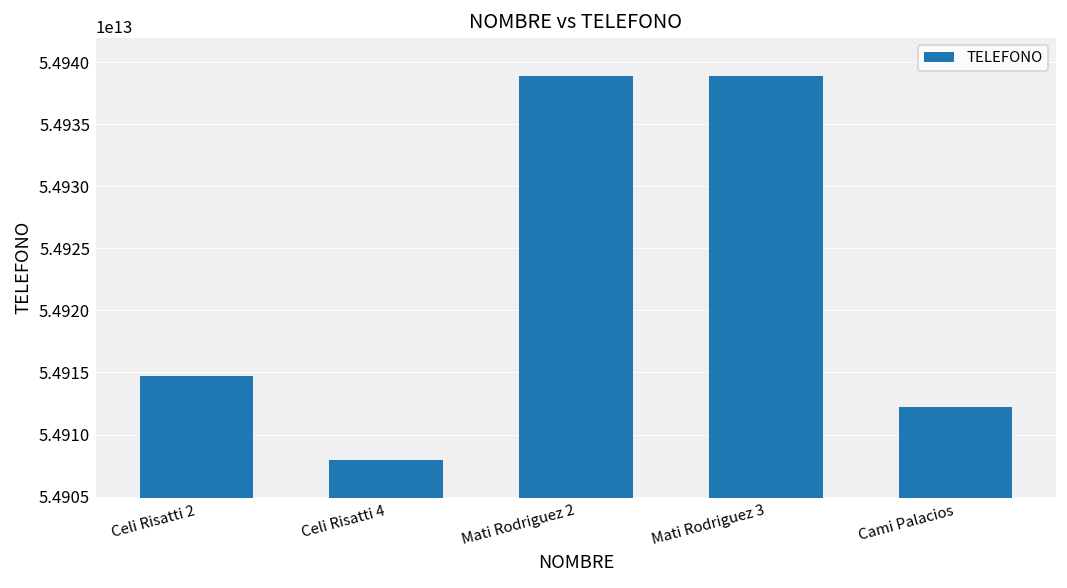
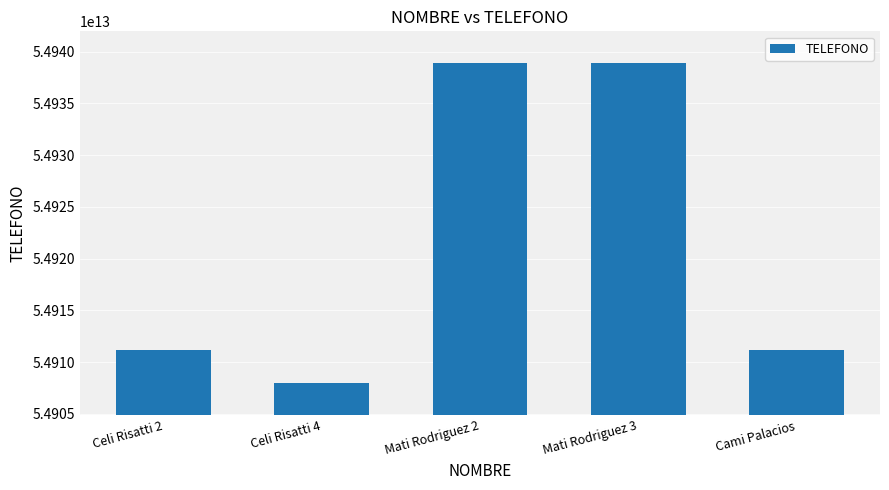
Celi Risatti 2: 54914700000000 -> 54911200000000
Cami Palacios: 54912200000000 -> 54911100000000
